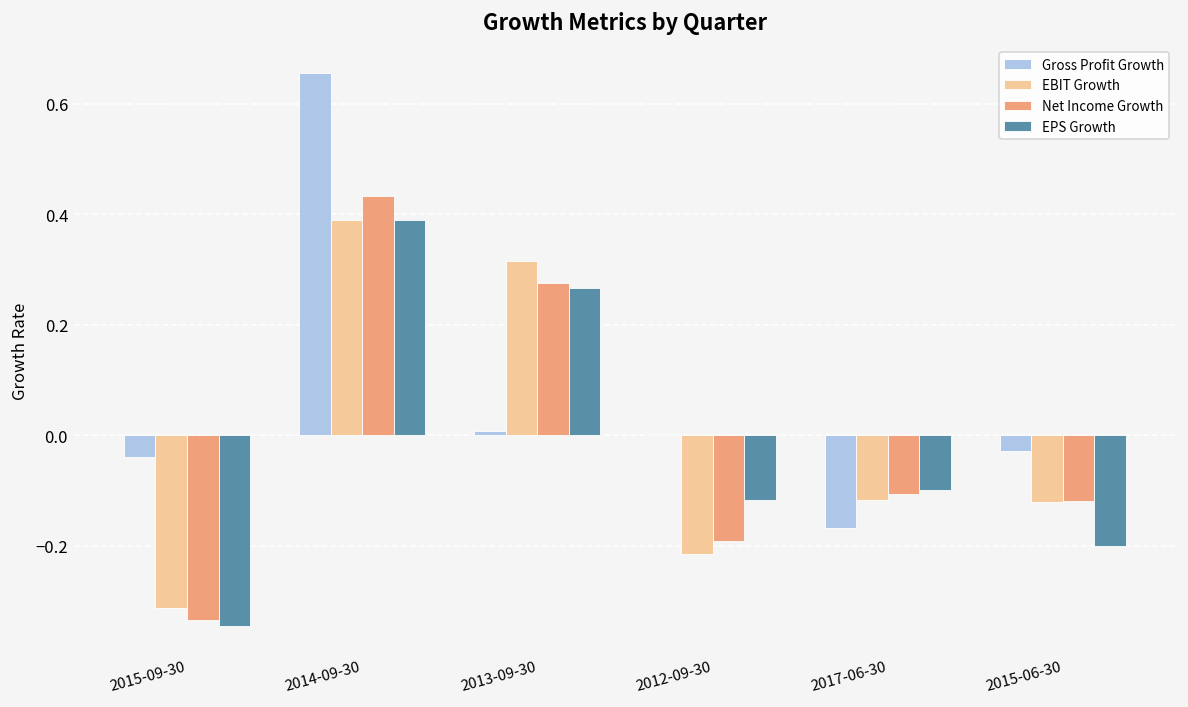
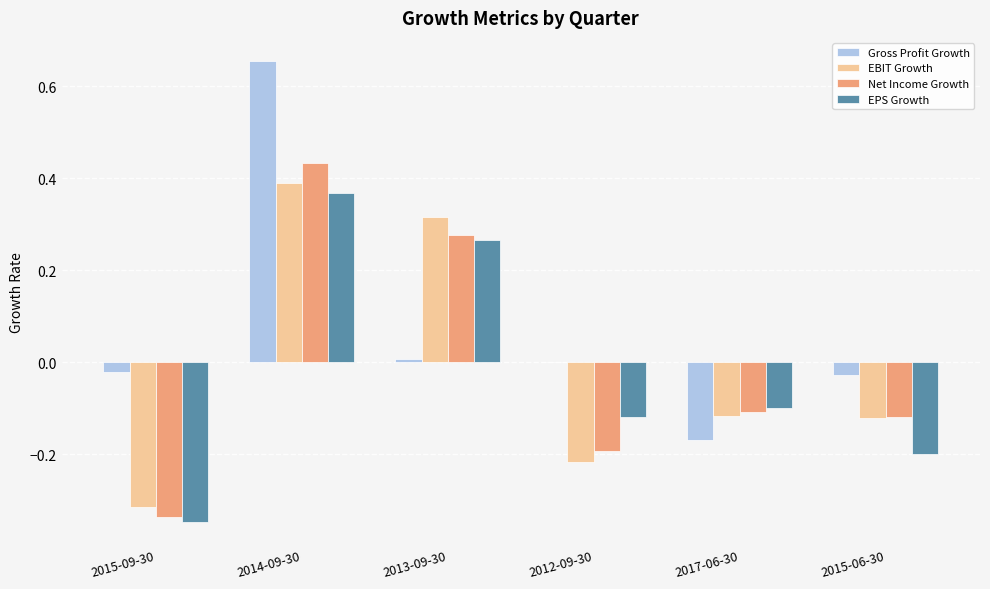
Gross Profit Growth, 2015-09-30: -0.04 -> -0.02
EPS Growth, 2014-09-30: 0.39 -> 0.37
